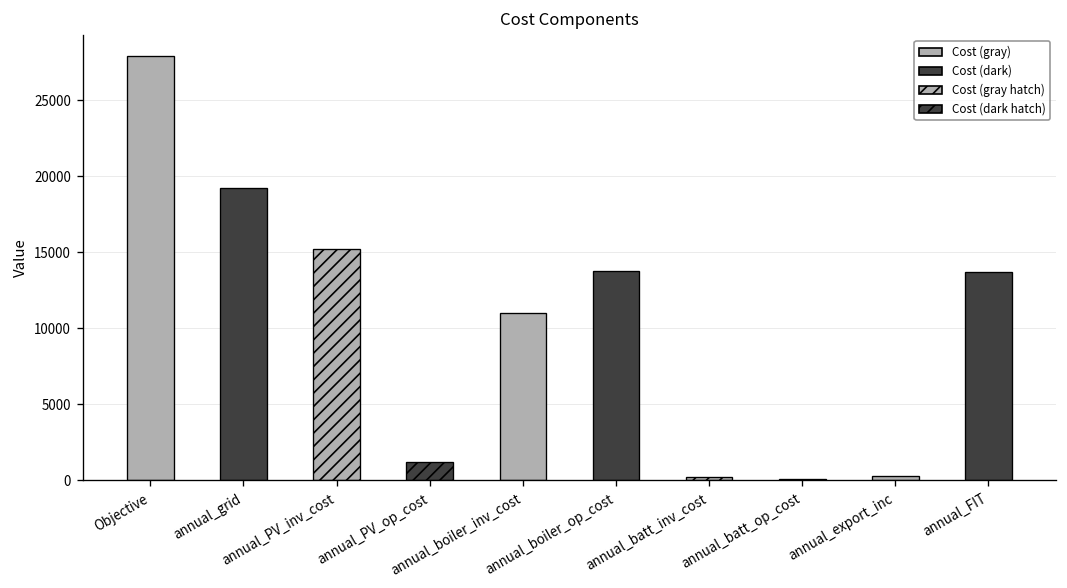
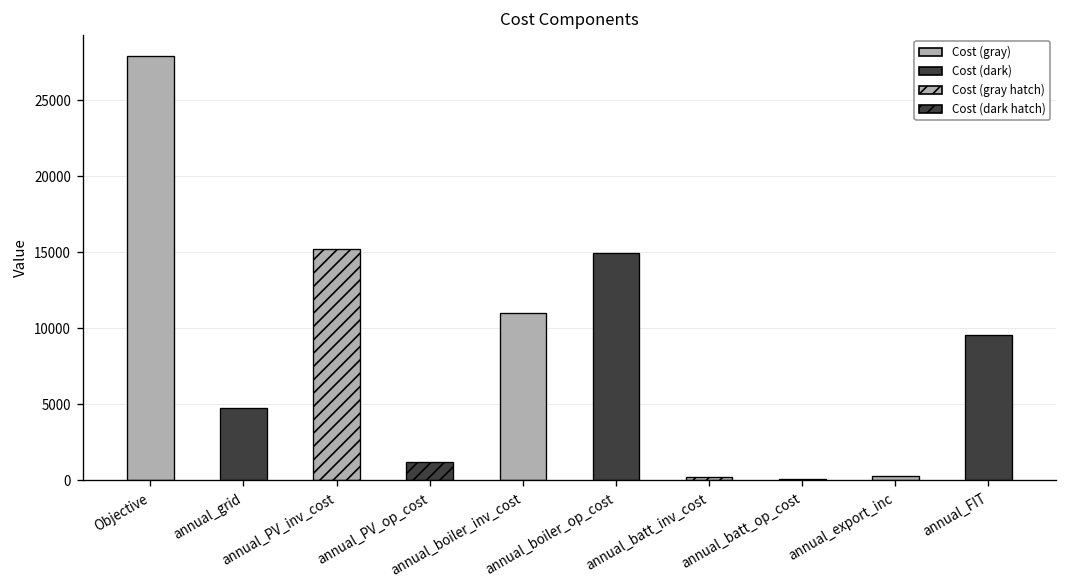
annual_grid: 19200 -> 4800
annual_boiler_op_cost: 13800 -> 14900
annual_FIT: 13700 -> 9600
